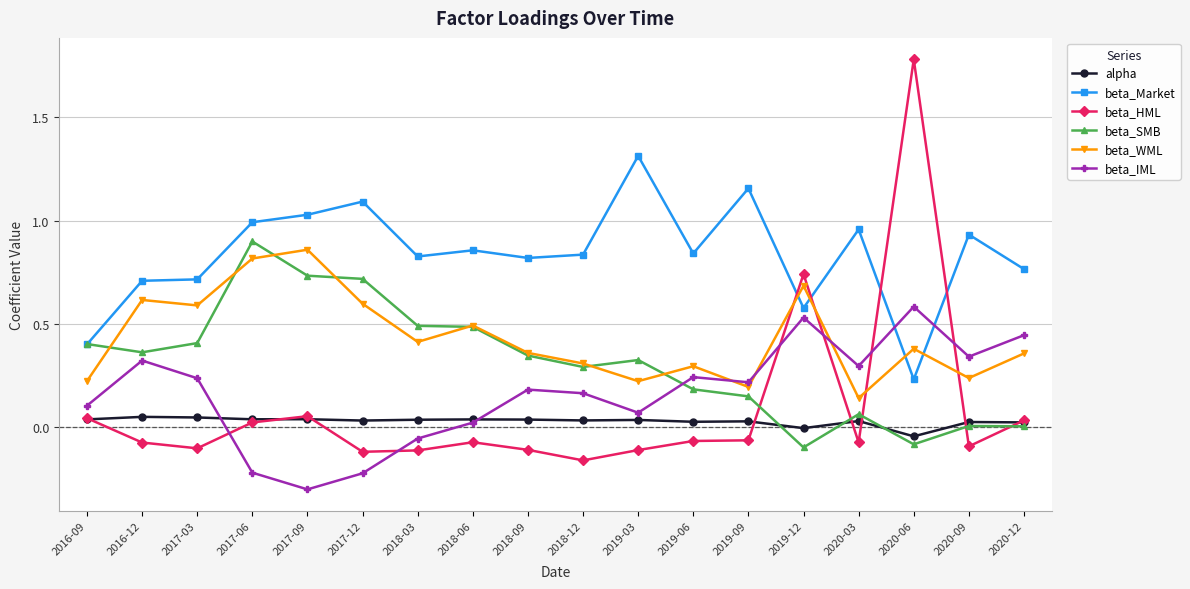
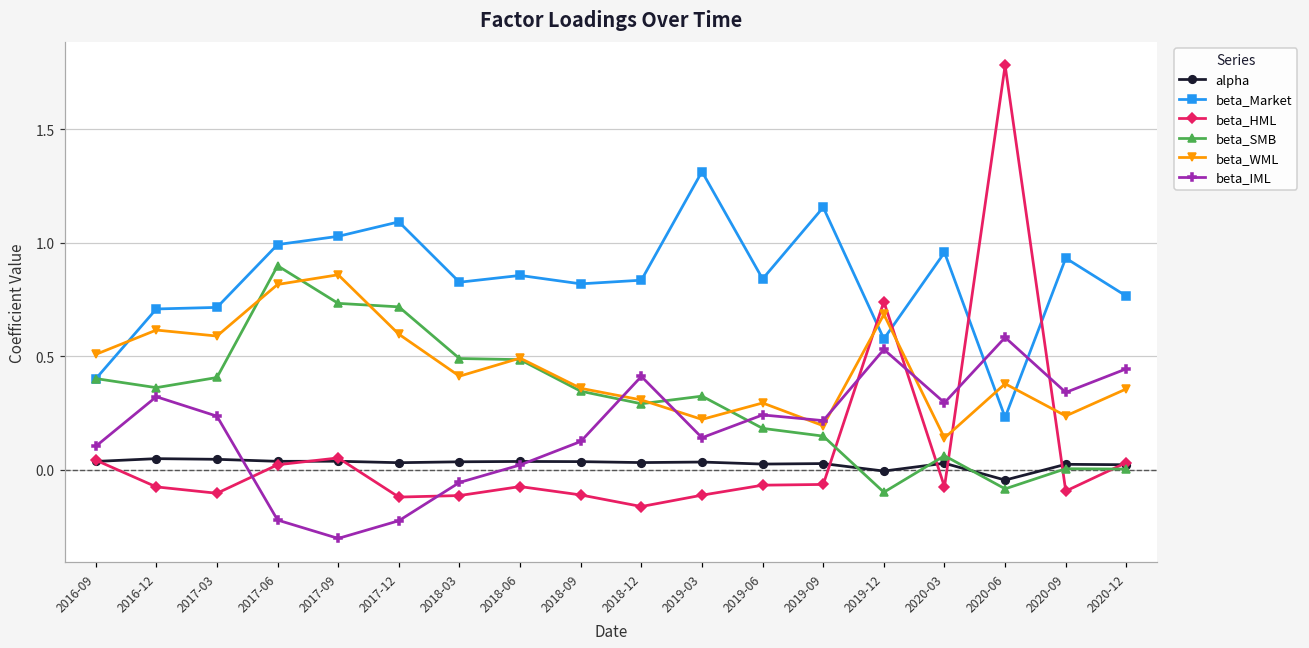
beta_WML, 2016-09: 0.22 -> 0.51
beta_IML, 2018-09: 0.18 -> 0.13
beta_IML, 2018-12: 0.16 -> 0.41
beta_IML, 2019-03: 0.07 -> 0.14
